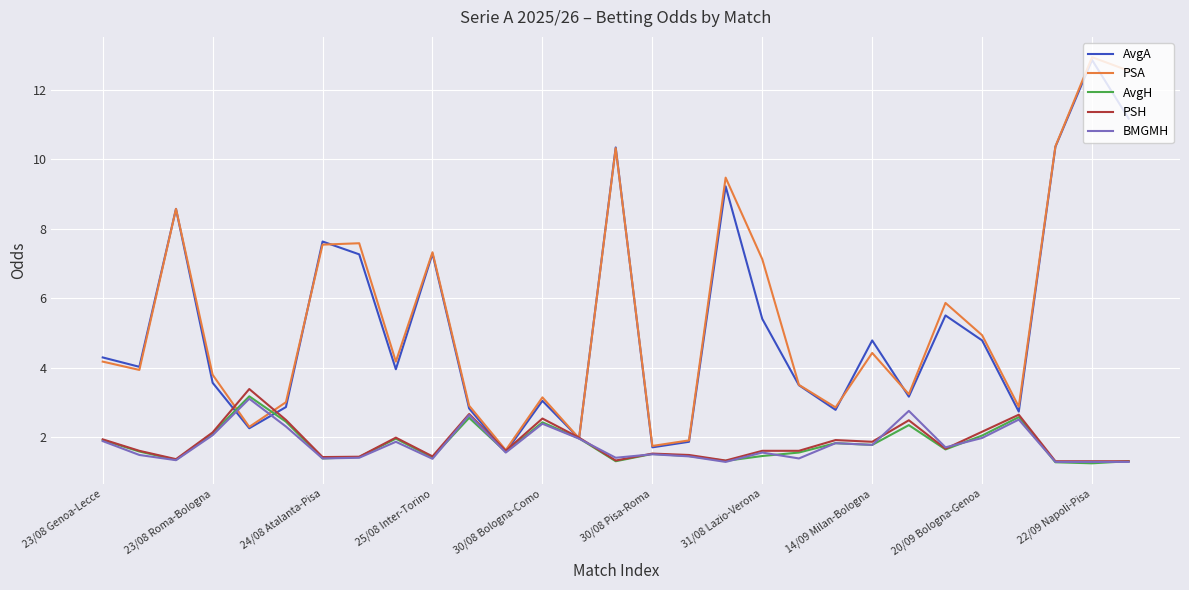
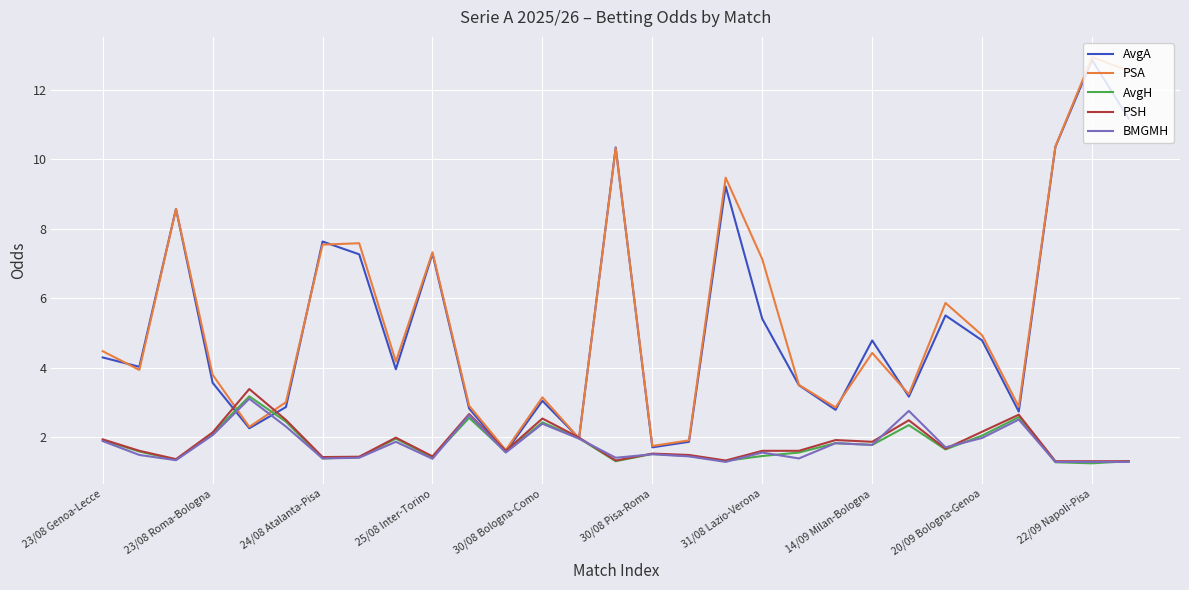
PSA, 23/08 Genoa-Lecce: 4.2 -> 4.5
